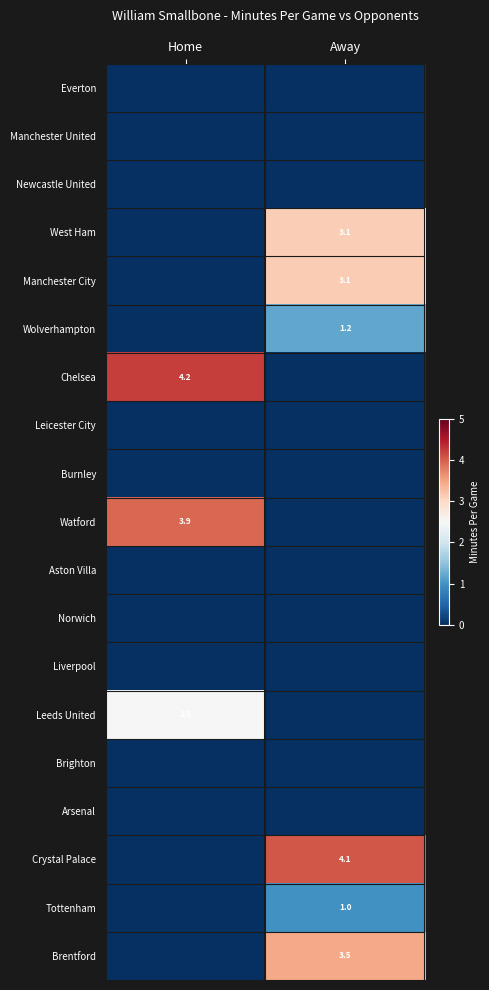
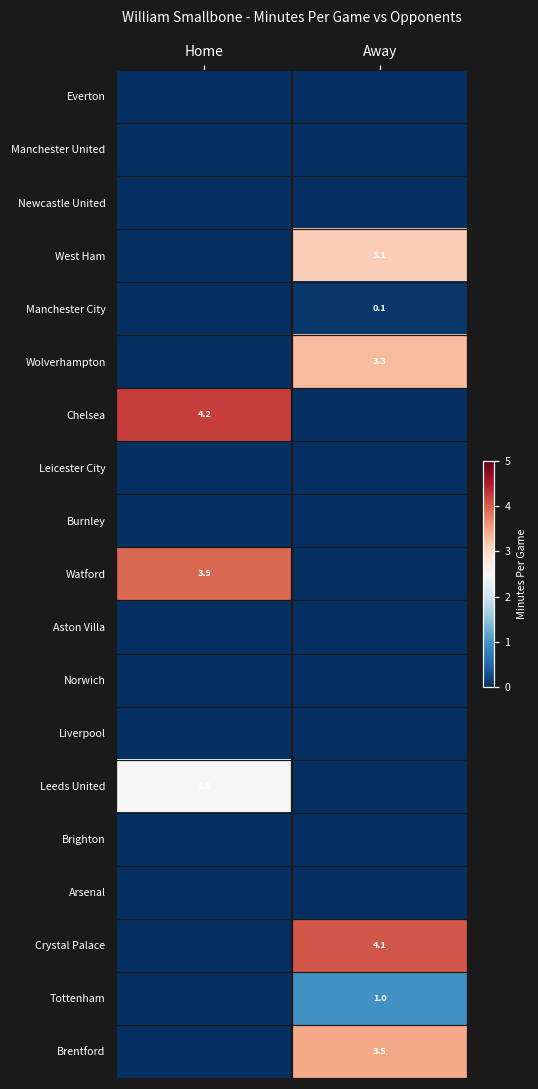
Manchester City, Away: 3.1 -> 0.1
Wolverhampton, Away: 1.2 -> 3.3
